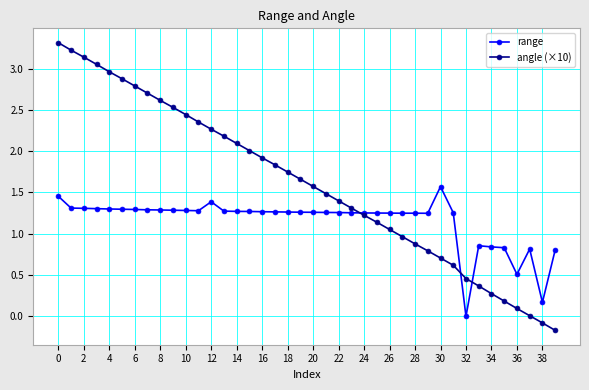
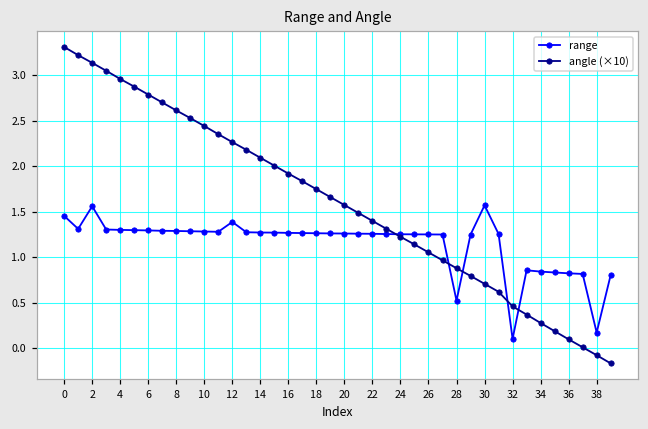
range, 2: 1.3 -> 1.6
range, 28: 1.2 -> 0.5
range, 32: 0.0 -> 0.1
range, 36: 0.5 -> 0.8
